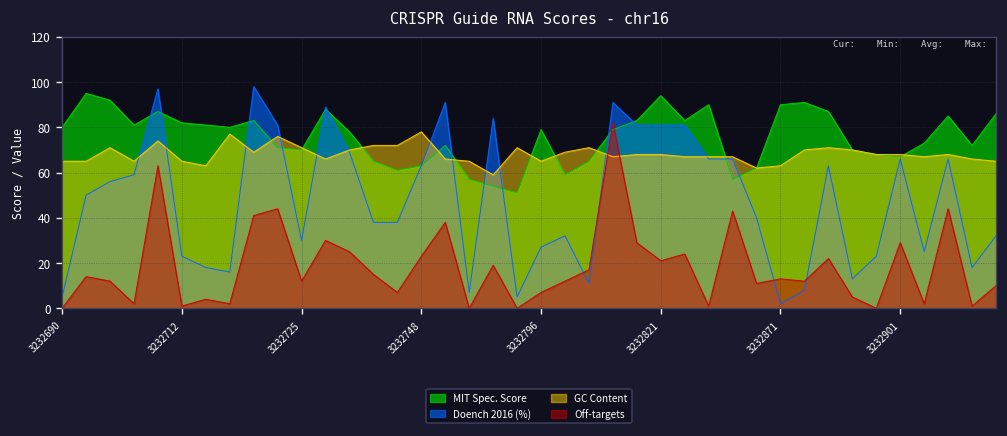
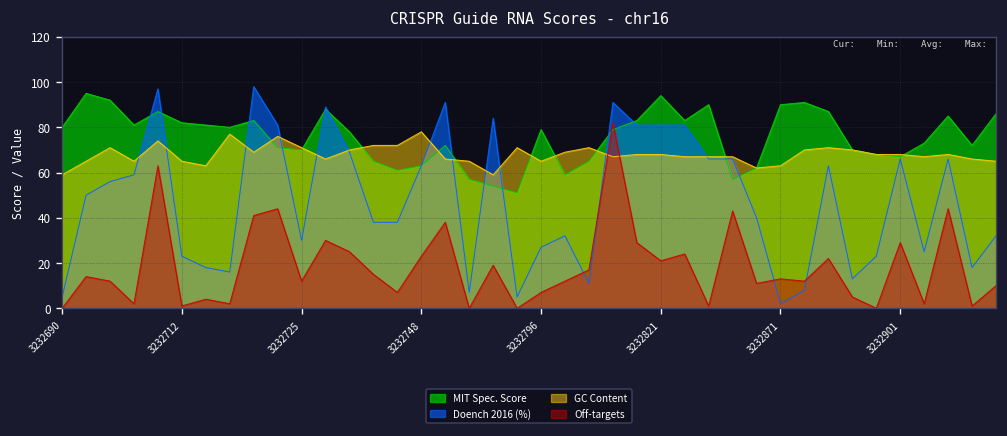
GC Content, 3232690: 65 -> 59
